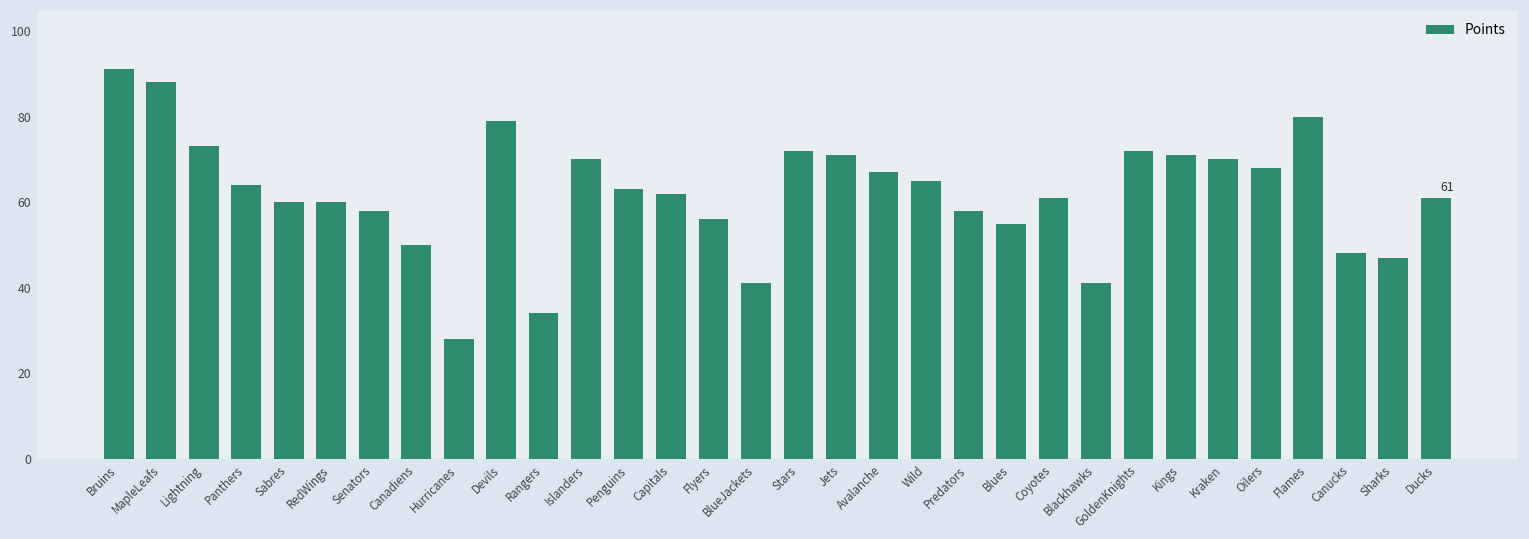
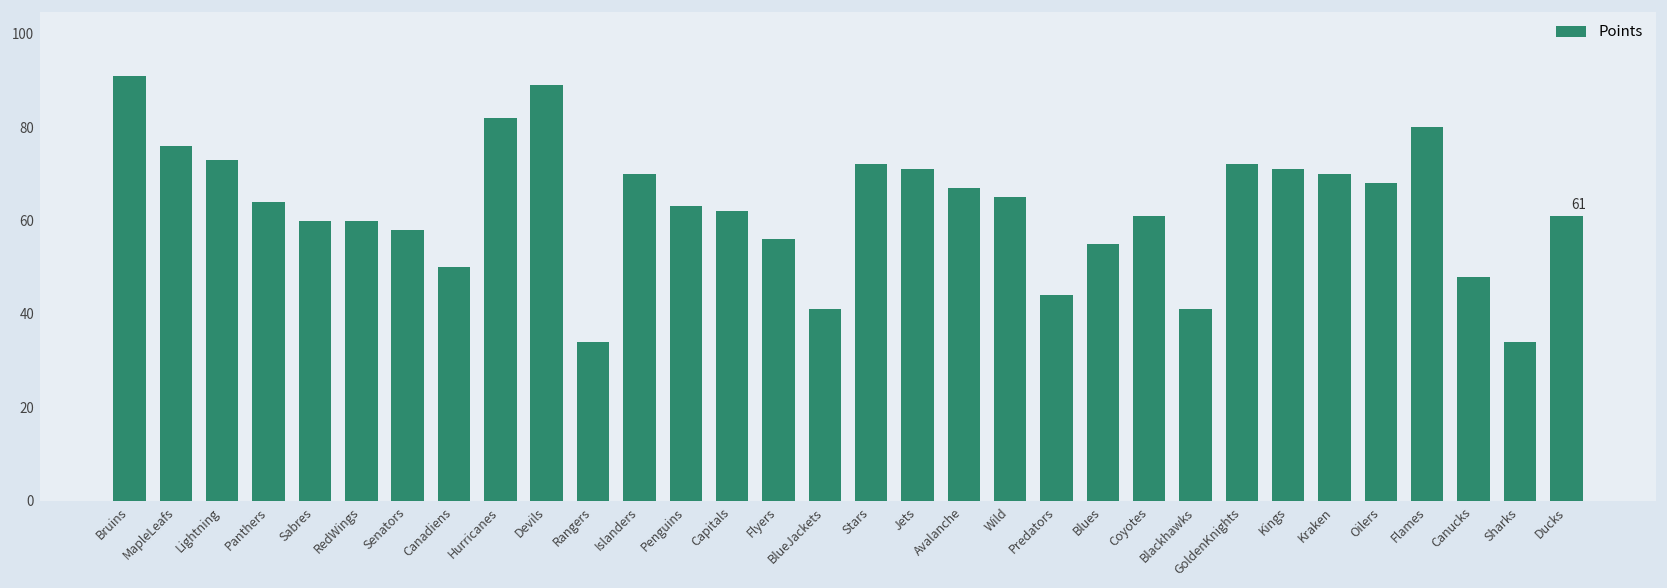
MapleLeafs: 88 -> 76
Hurricanes: 28 -> 82
Devils: 79 -> 89
Predators: 58 -> 44
Sharks: 47 -> 34
